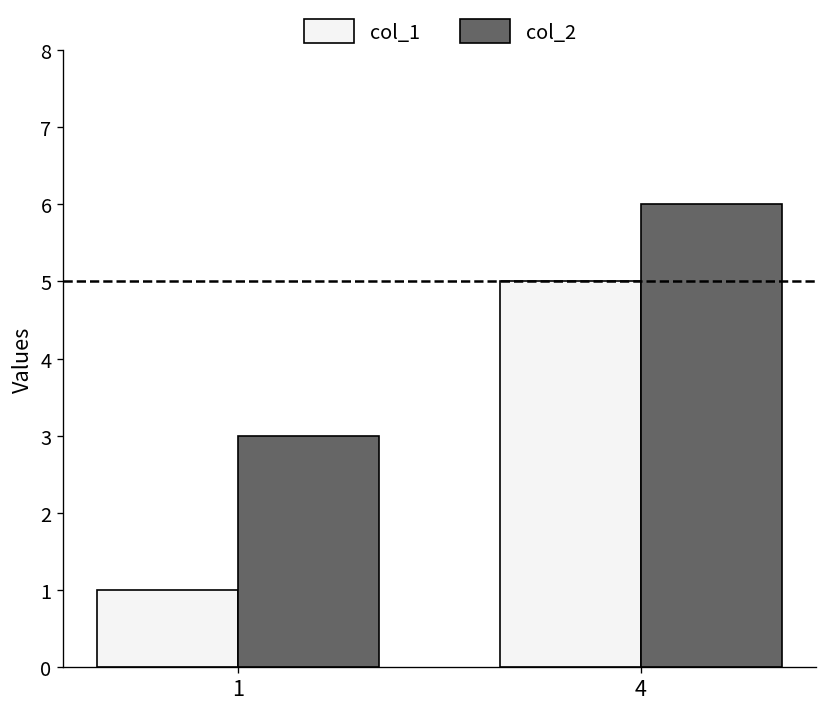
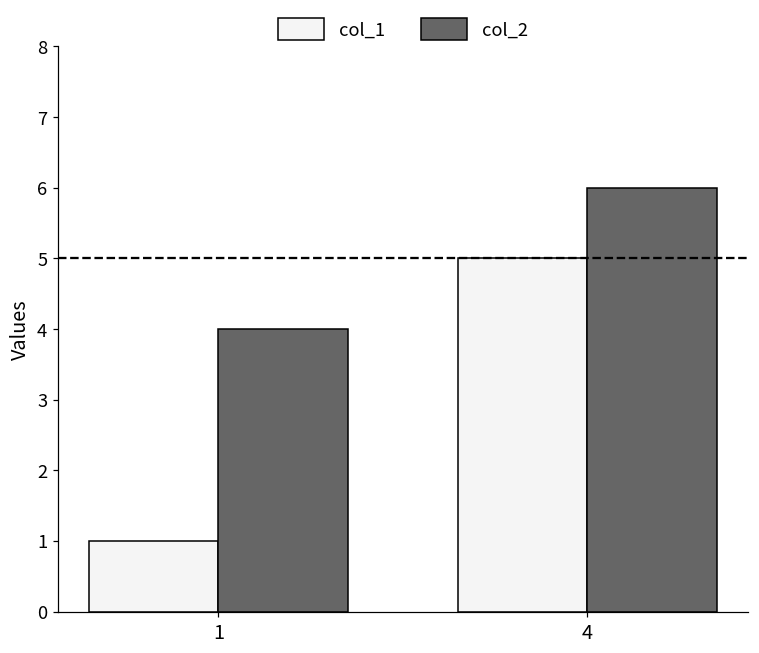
col_2, 1: 3 -> 4
